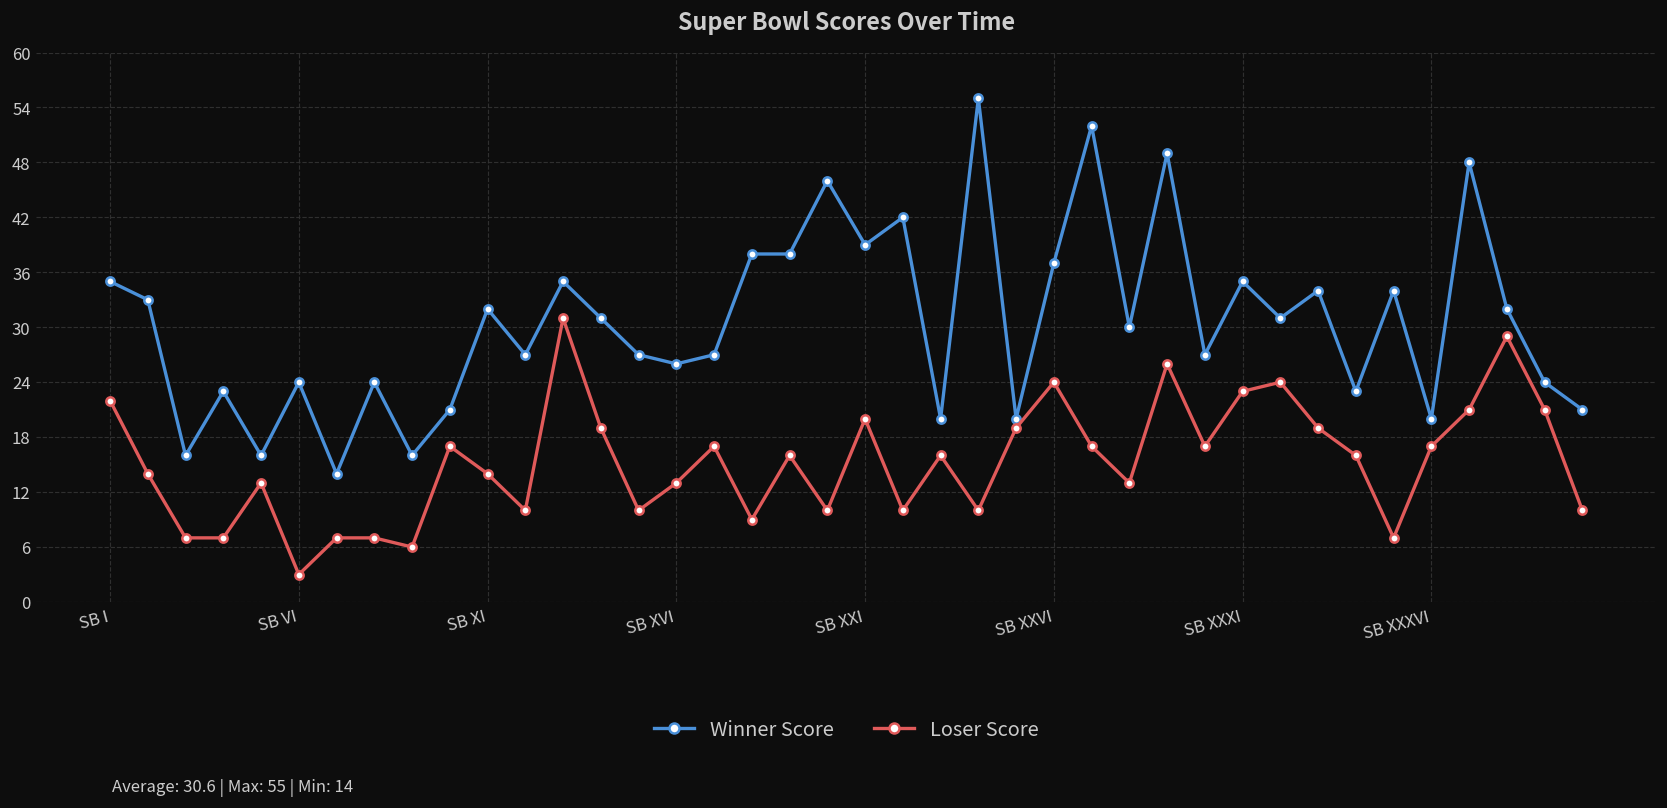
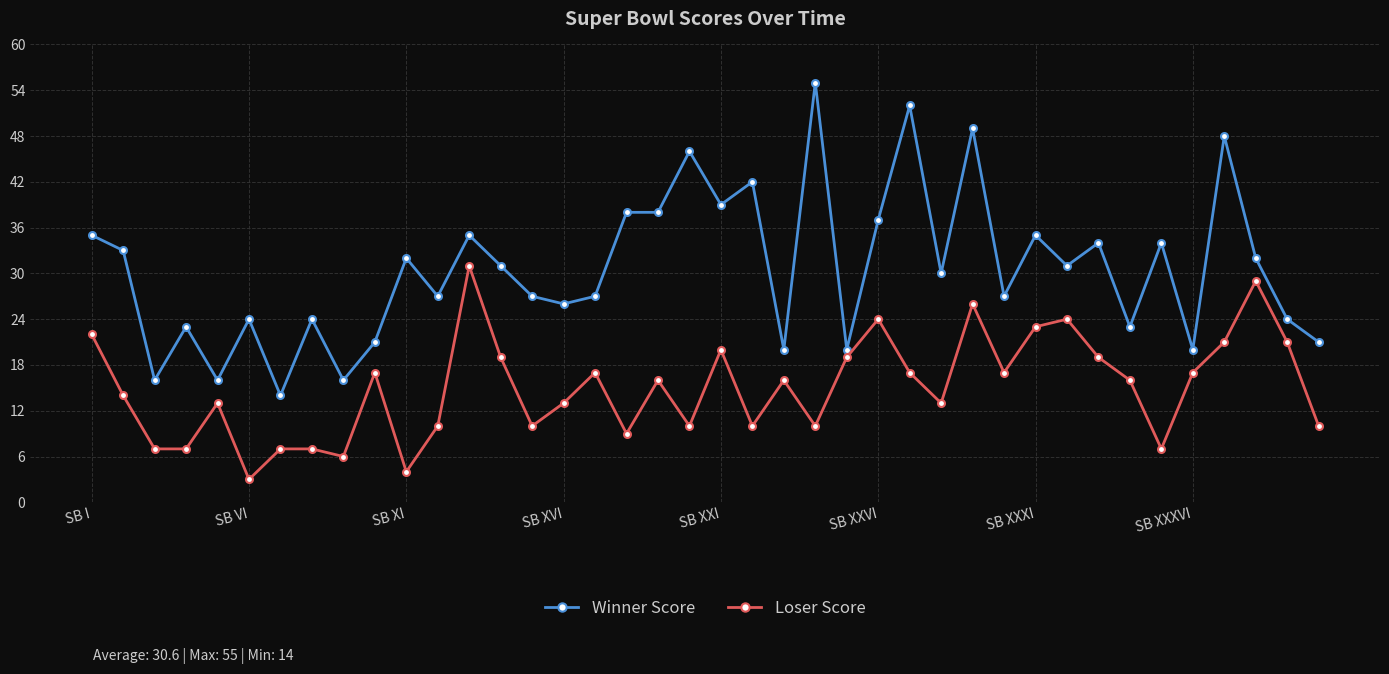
Loser Score, SB XI: 14 -> 4
